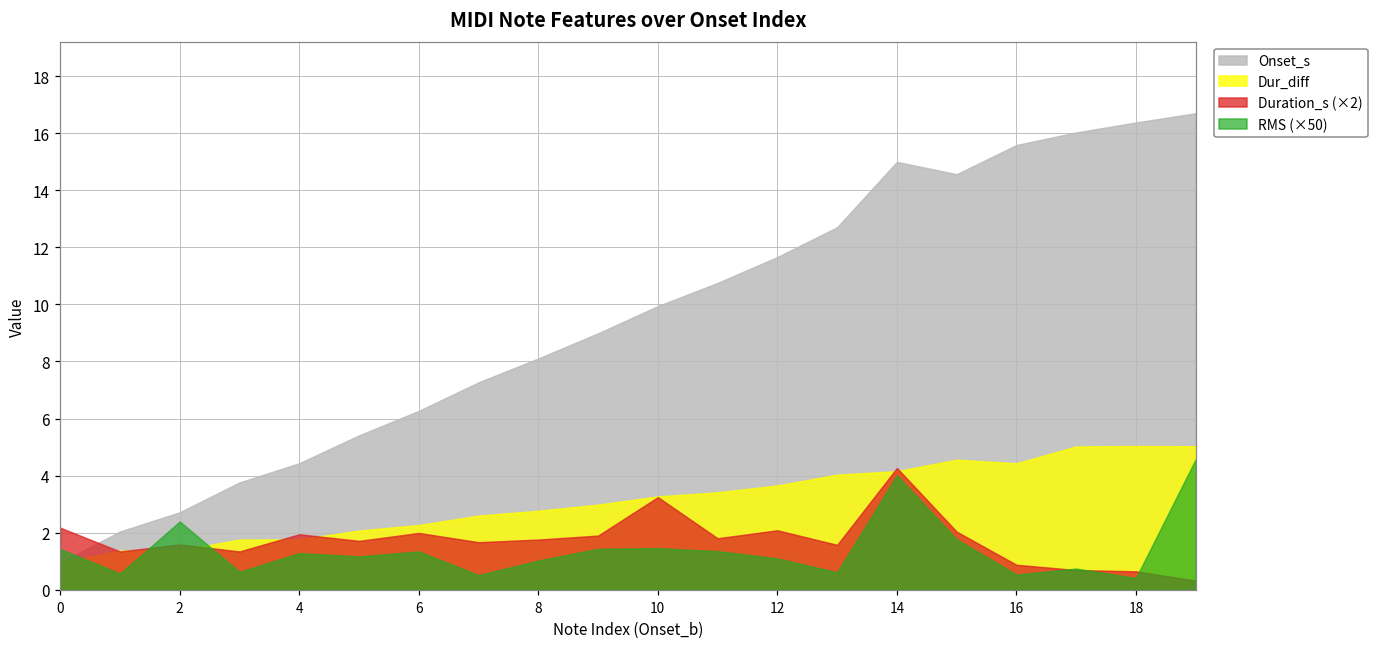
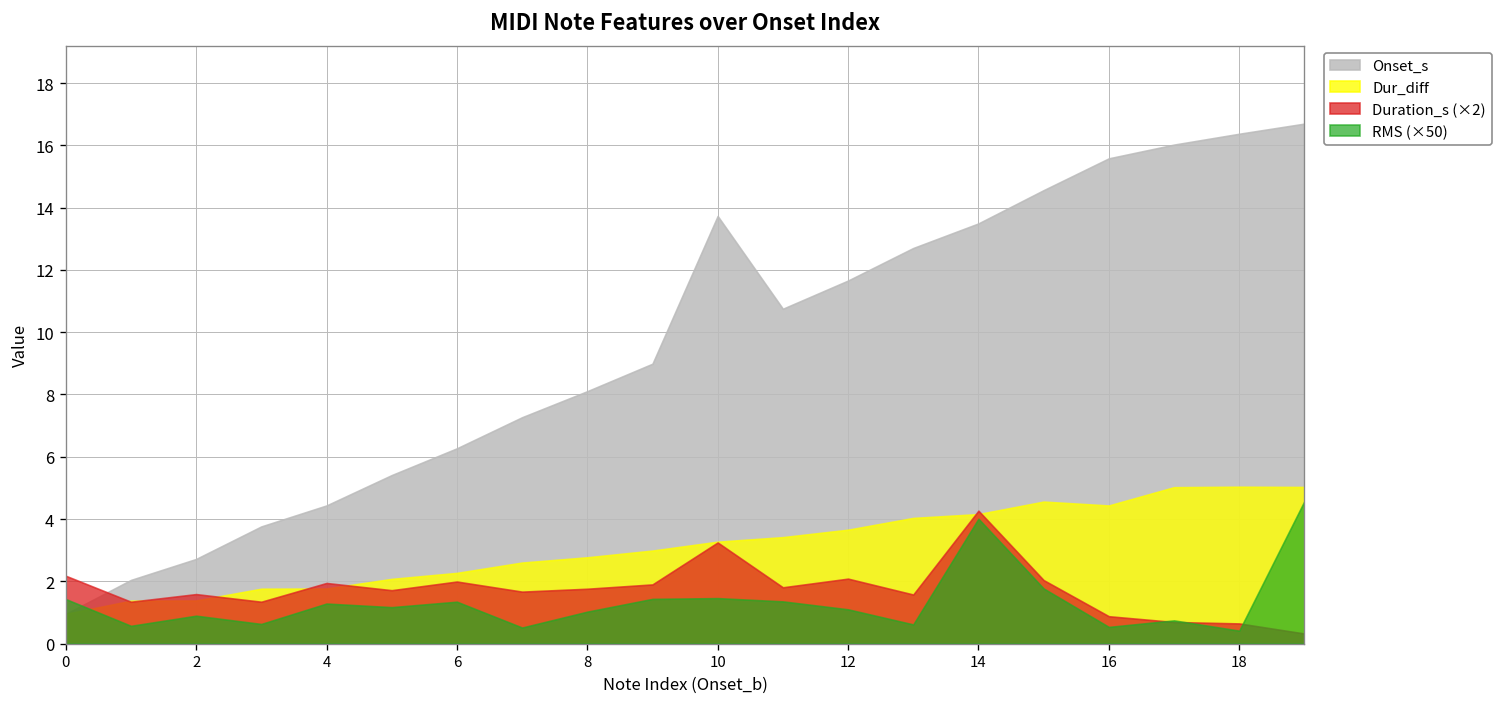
RMS (×50), 2: 2.4 -> 0.9
Onset_s, 10: 9.9 -> 13.7
Onset_s, 14: 15.0 -> 13.5
